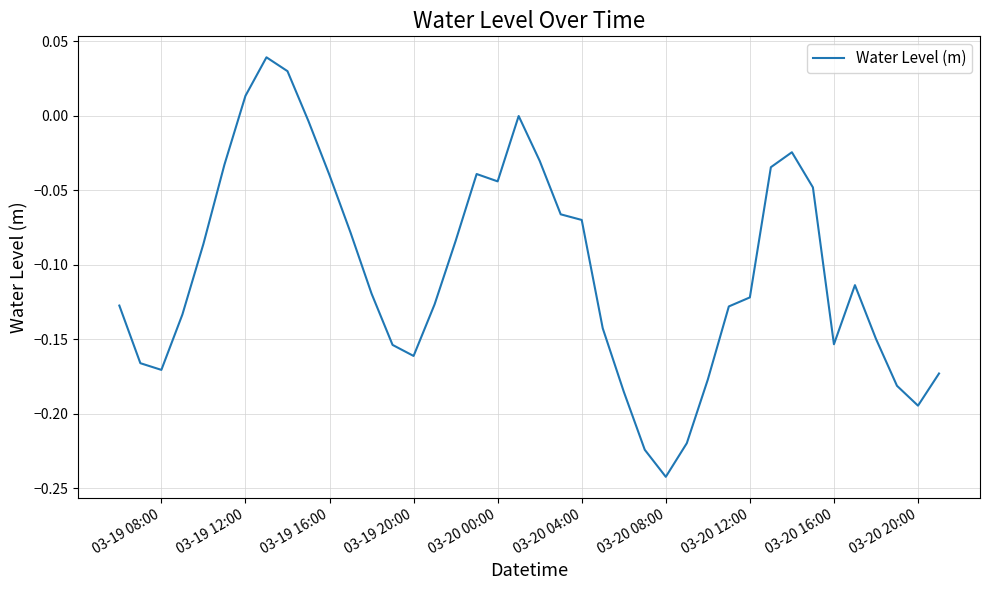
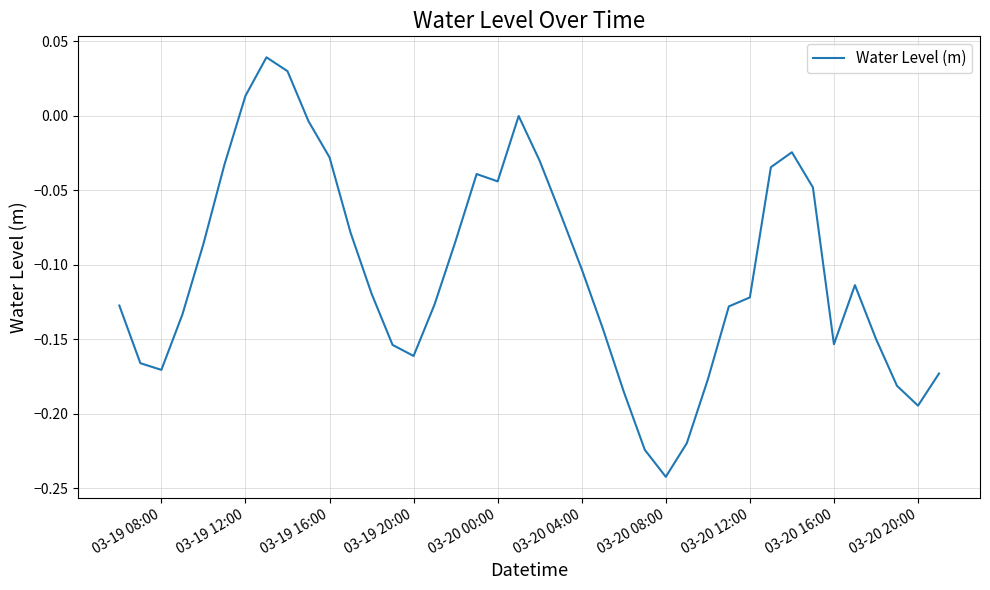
03-19 16:00: -0.040 -> -0.028
03-20 04:00: -0.070 -> -0.103
